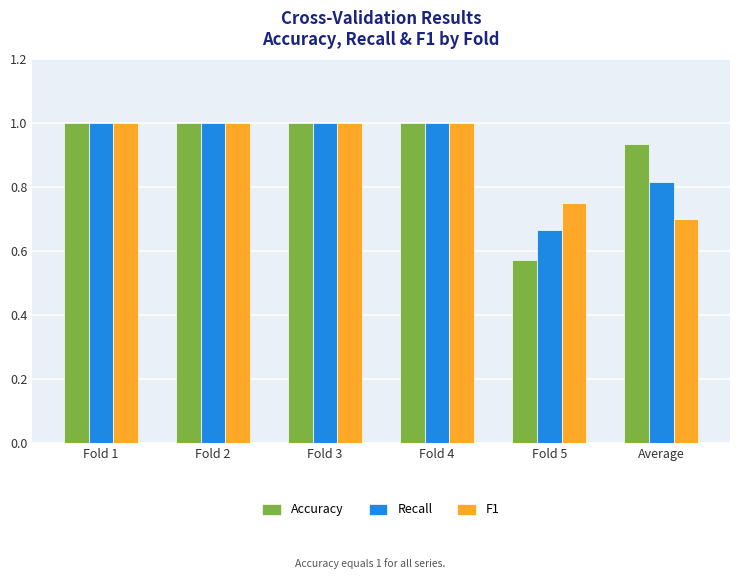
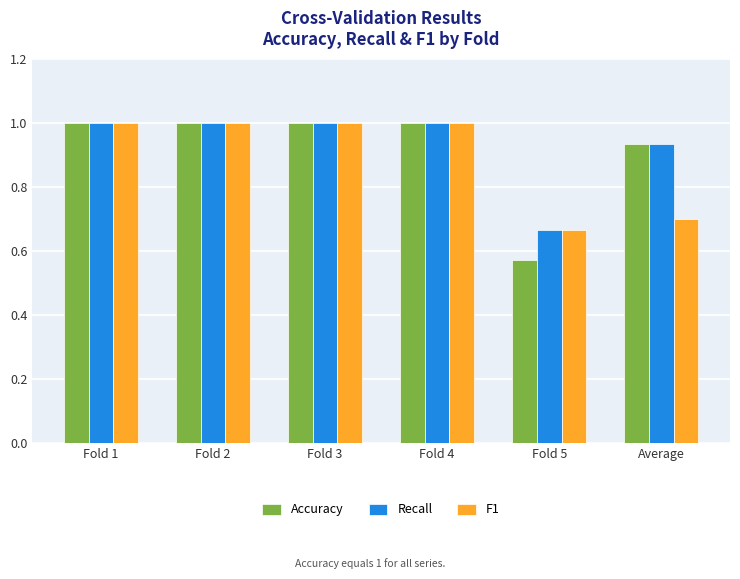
F1, Fold 5: 0.75 -> 0.67
Recall, Average: 0.82 -> 0.93
